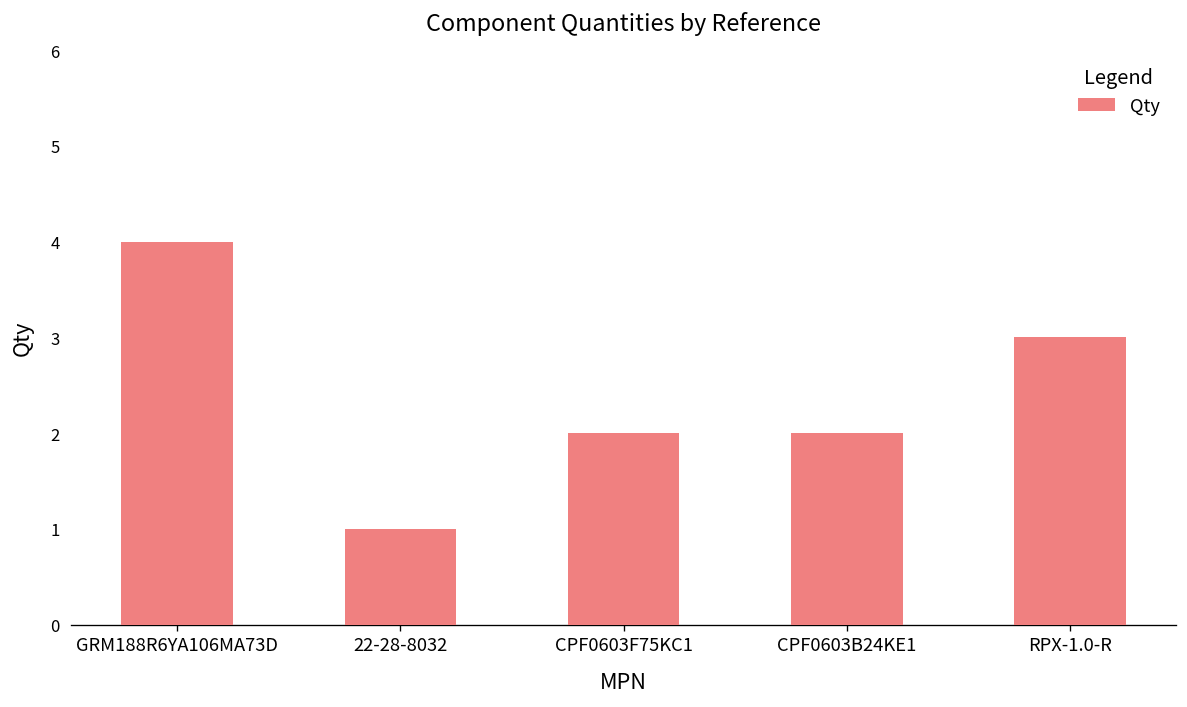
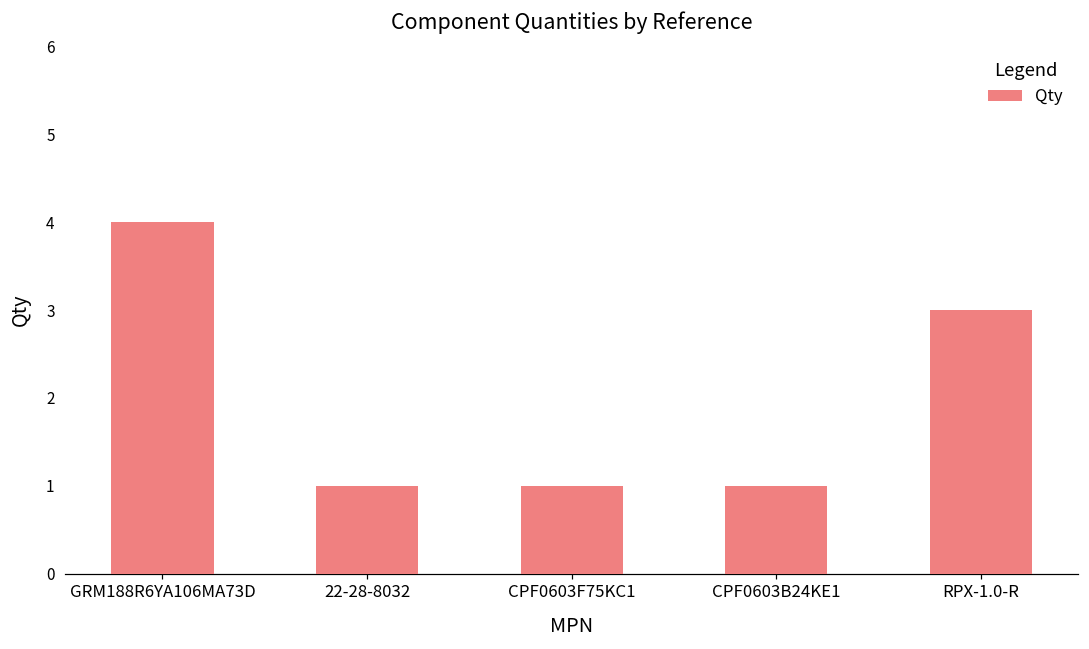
CPF0603F75KC1: 2 -> 1
CPF0603B24KE1: 2 -> 1
